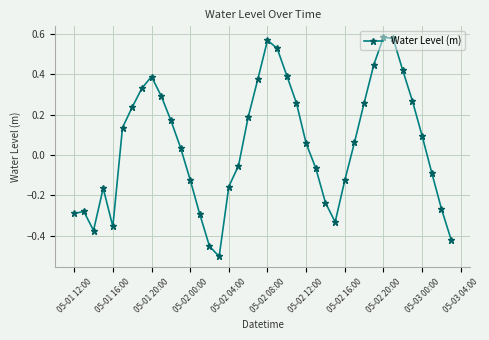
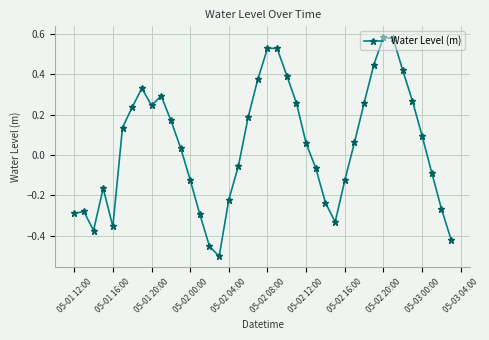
05-01 20:00: 0.39 -> 0.25
05-02 04:00: -0.16 -> -0.22
05-02 08:00: 0.57 -> 0.53
